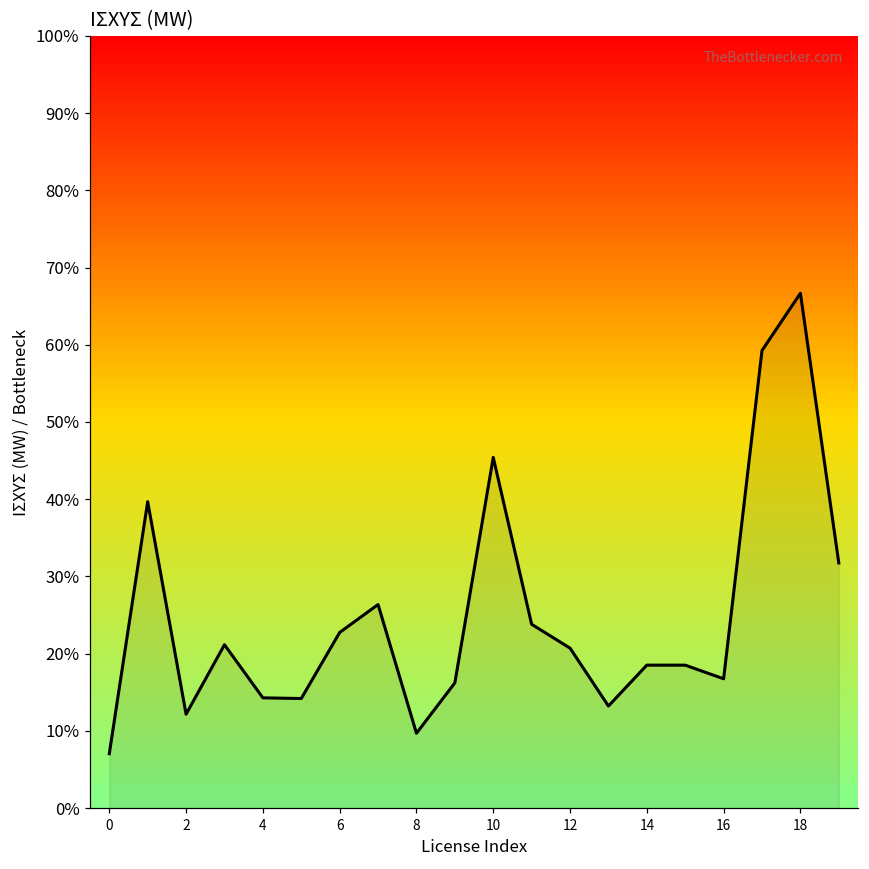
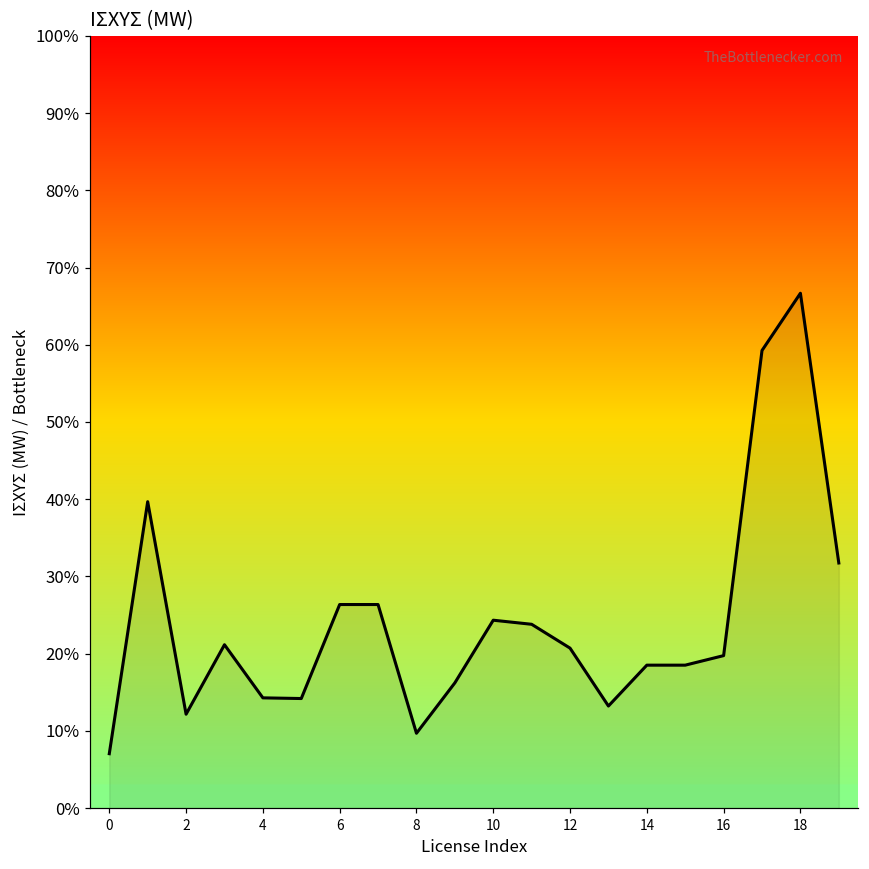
6: 23% -> 26%
10: 45% -> 24%
16: 17% -> 20%
